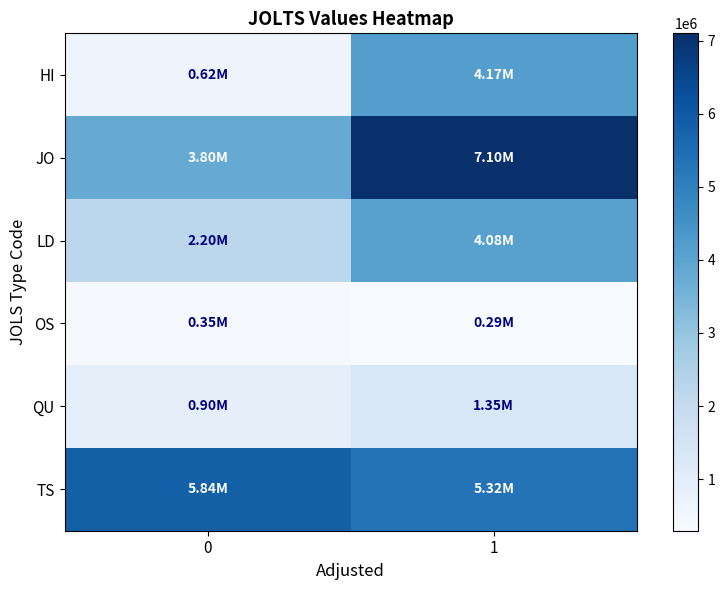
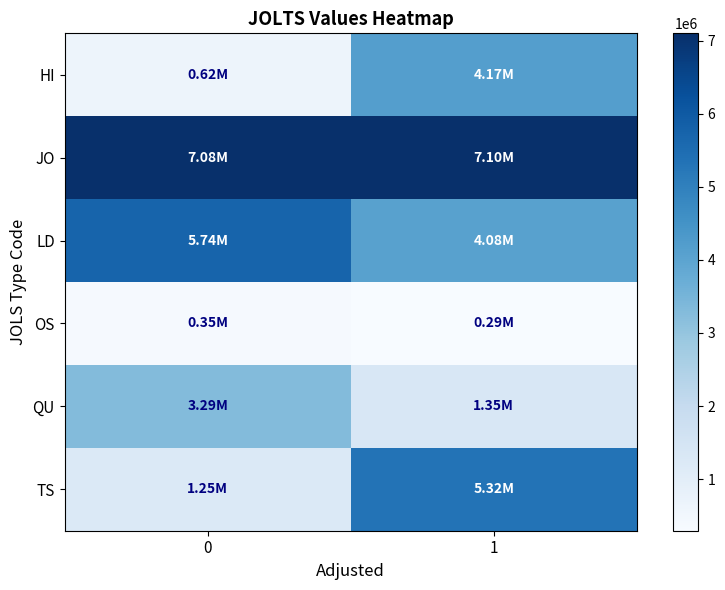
JO, 0: 3.80M -> 7.08M
LD, 0: 2.20M -> 5.74M
QU, 0: 0.90M -> 3.29M
TS, 0: 5.84M -> 1.25M
